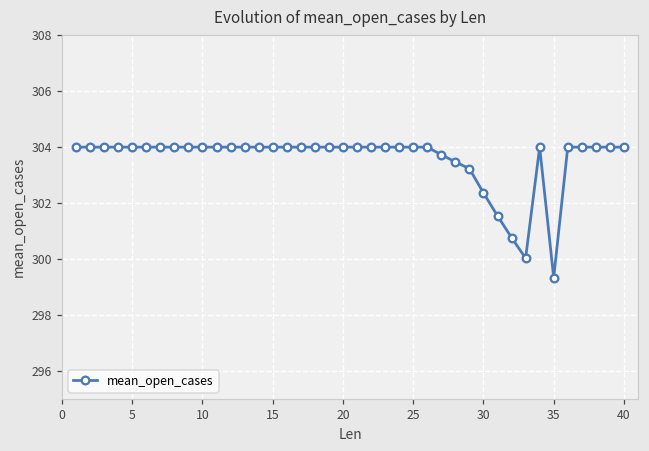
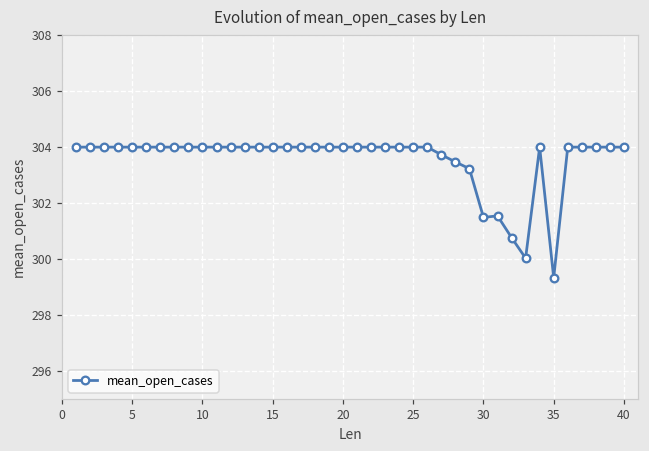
30: 302.4 -> 301.5
